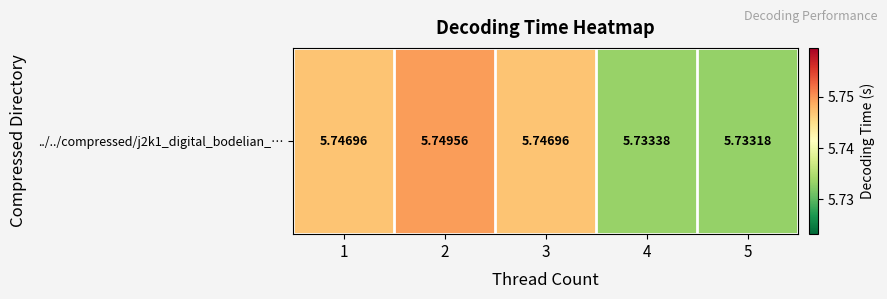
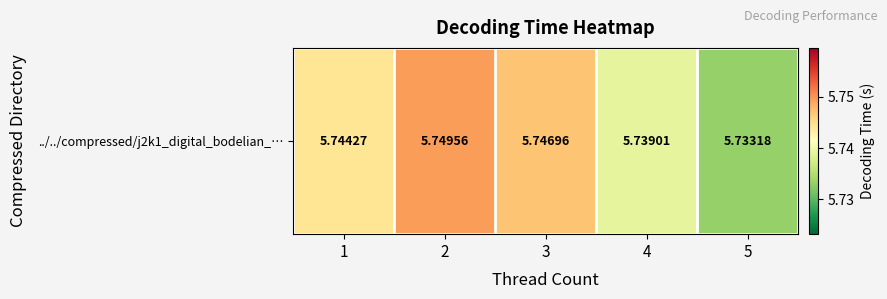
../../compressed/j2k1_digital_bodelian_…, 1: 5.74696 -> 5.74427
../../compressed/j2k1_digital_bodelian_…, 4: 5.73338 -> 5.73901
